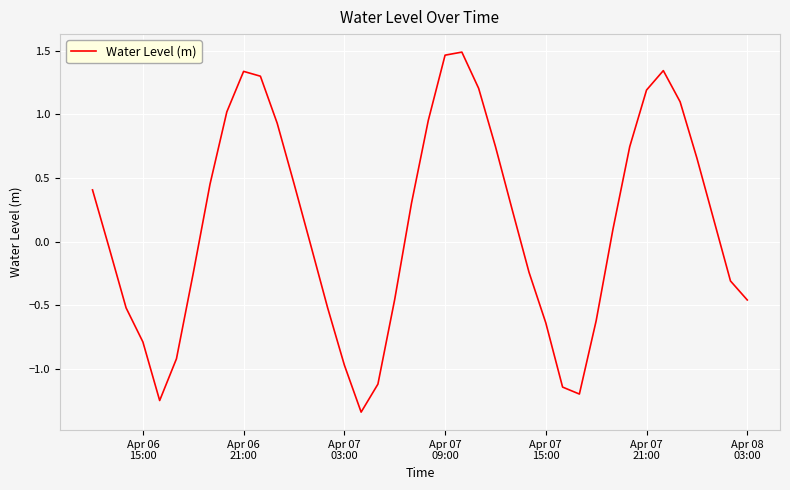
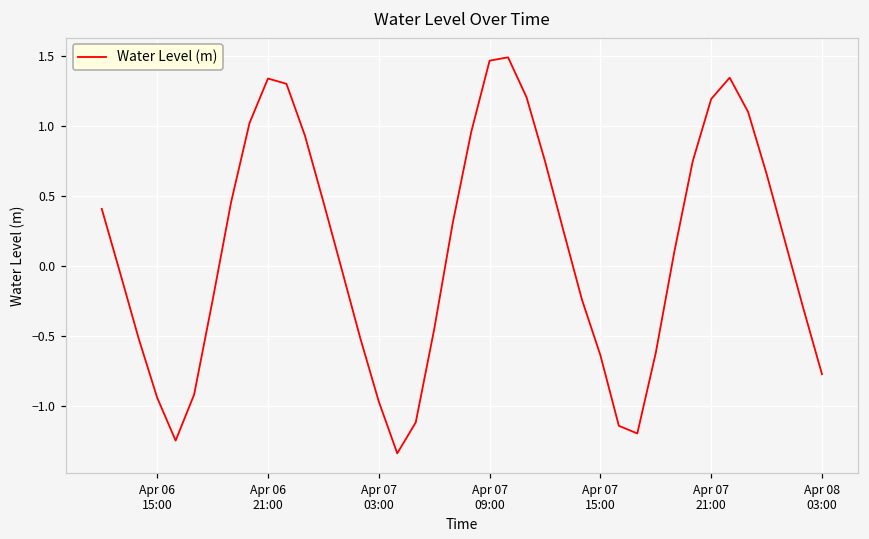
Apr 06 15:00: -0.79 -> -0.94
Apr 08 03:00: -0.46 -> -0.77
